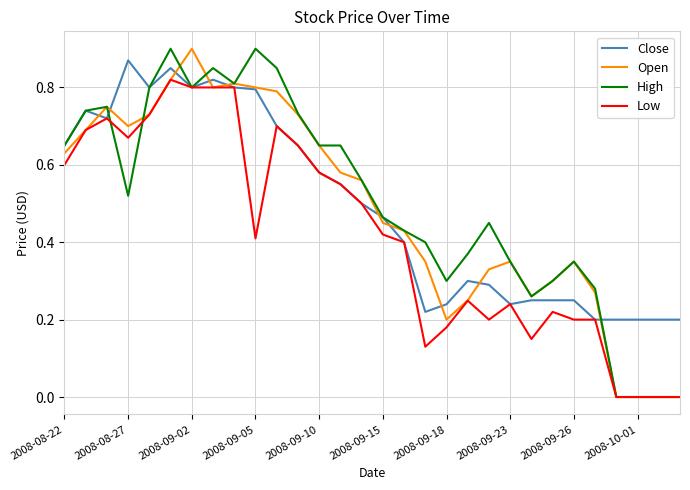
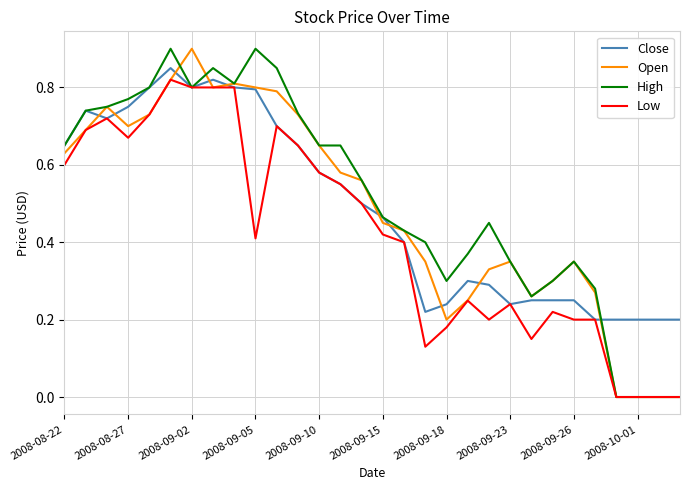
Close, 2008-08-27: 0.87 -> 0.75
High, 2008-08-27: 0.52 -> 0.77
